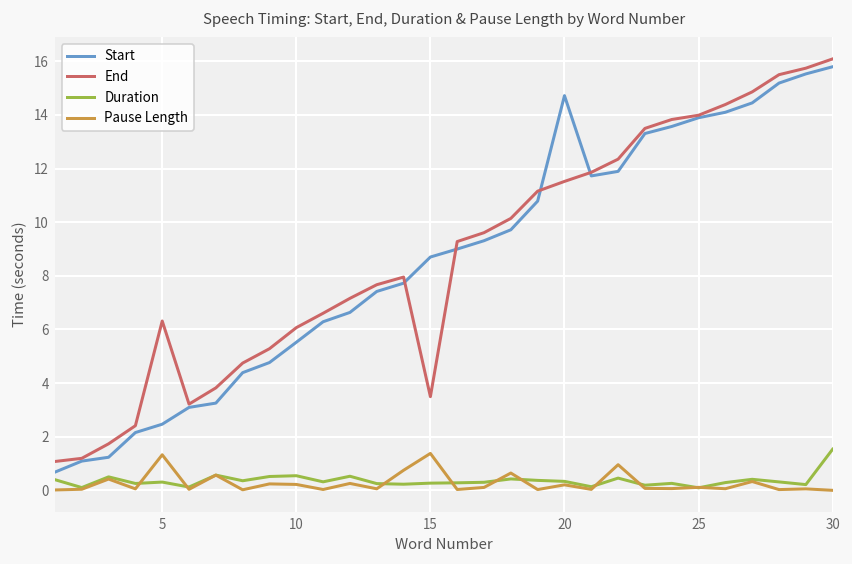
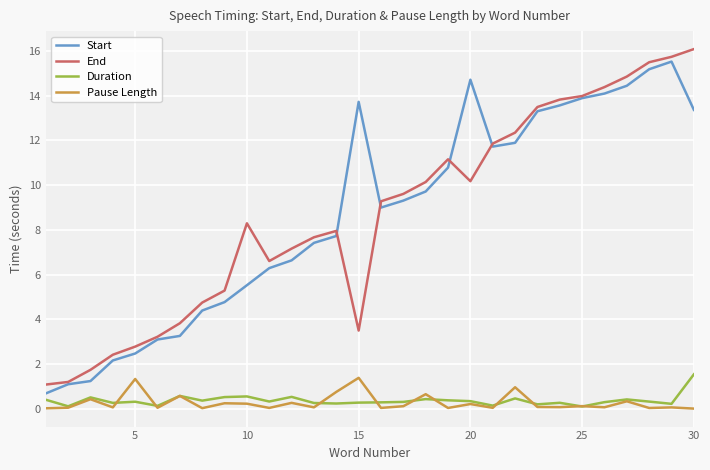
End, 5: 6.3 -> 2.8
End, 10: 6.1 -> 8.3
Start, 15: 8.7 -> 13.7
End, 20: 11.5 -> 10.2
Start, 30: 15.8 -> 13.4
